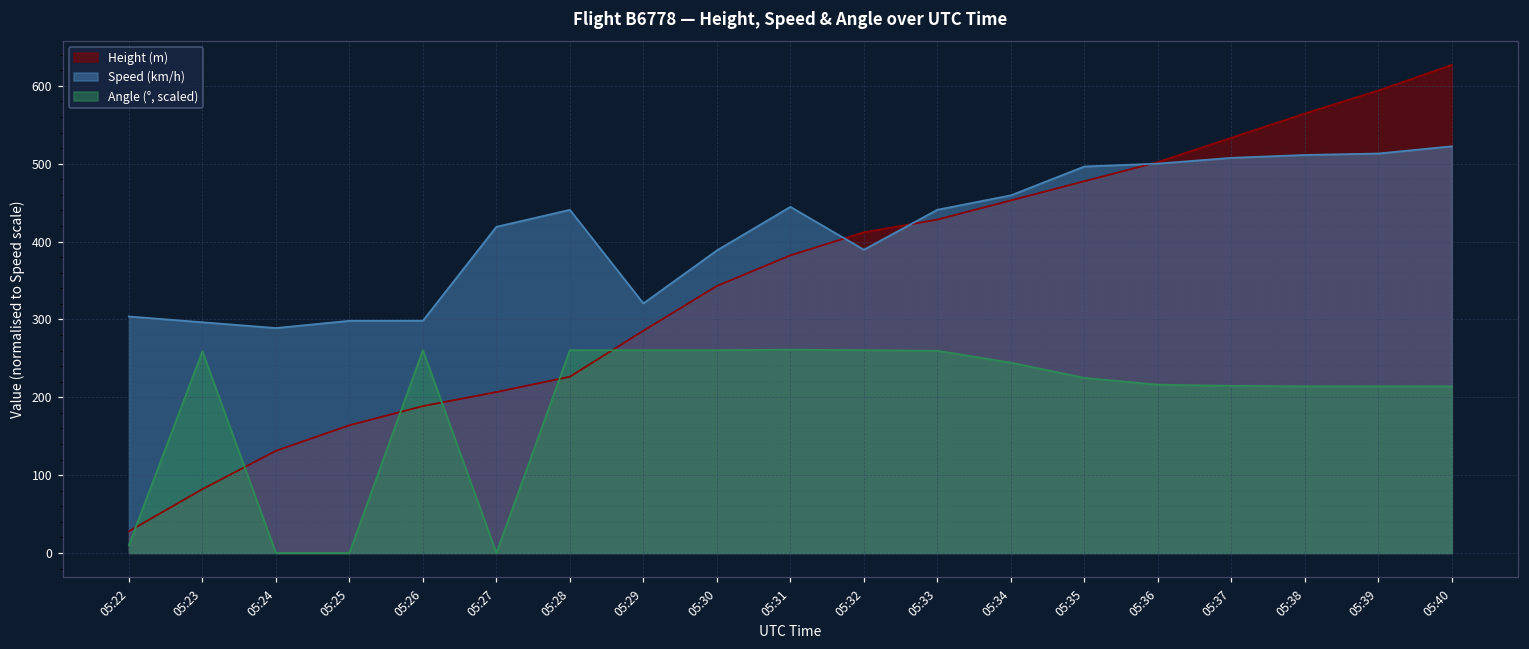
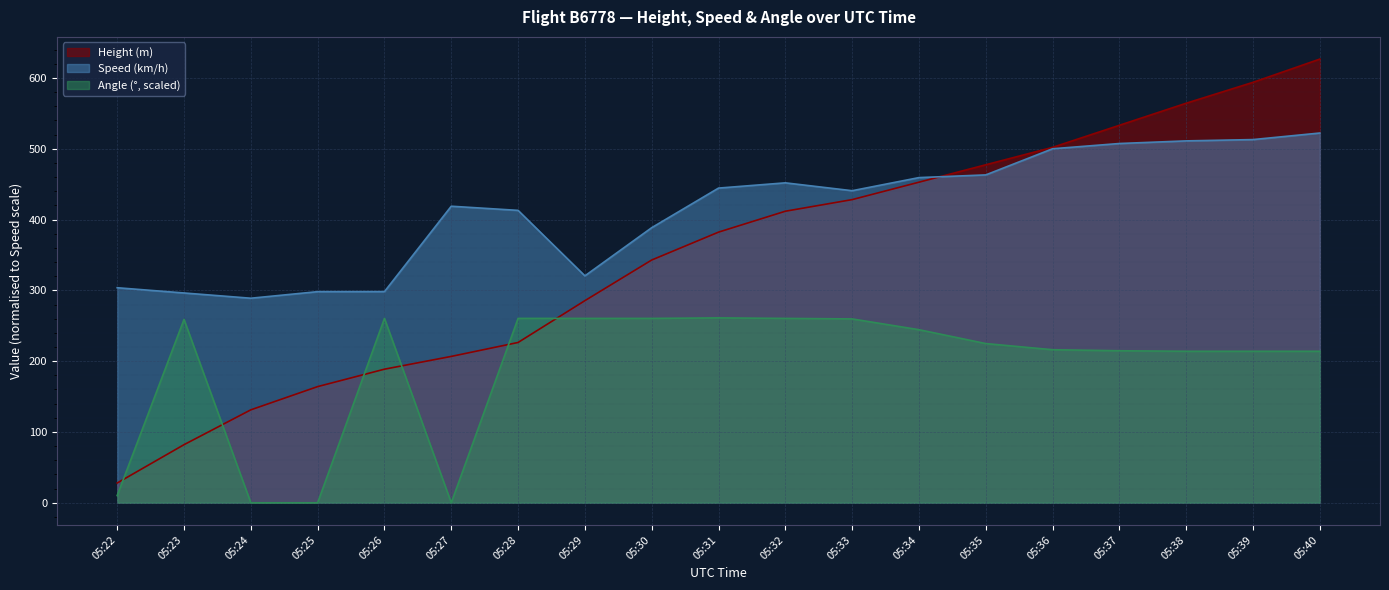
Speed (km/h), 05:28: 440 -> 410
Speed (km/h), 05:32: 390 -> 450
Speed (km/h), 05:35: 500 -> 460
